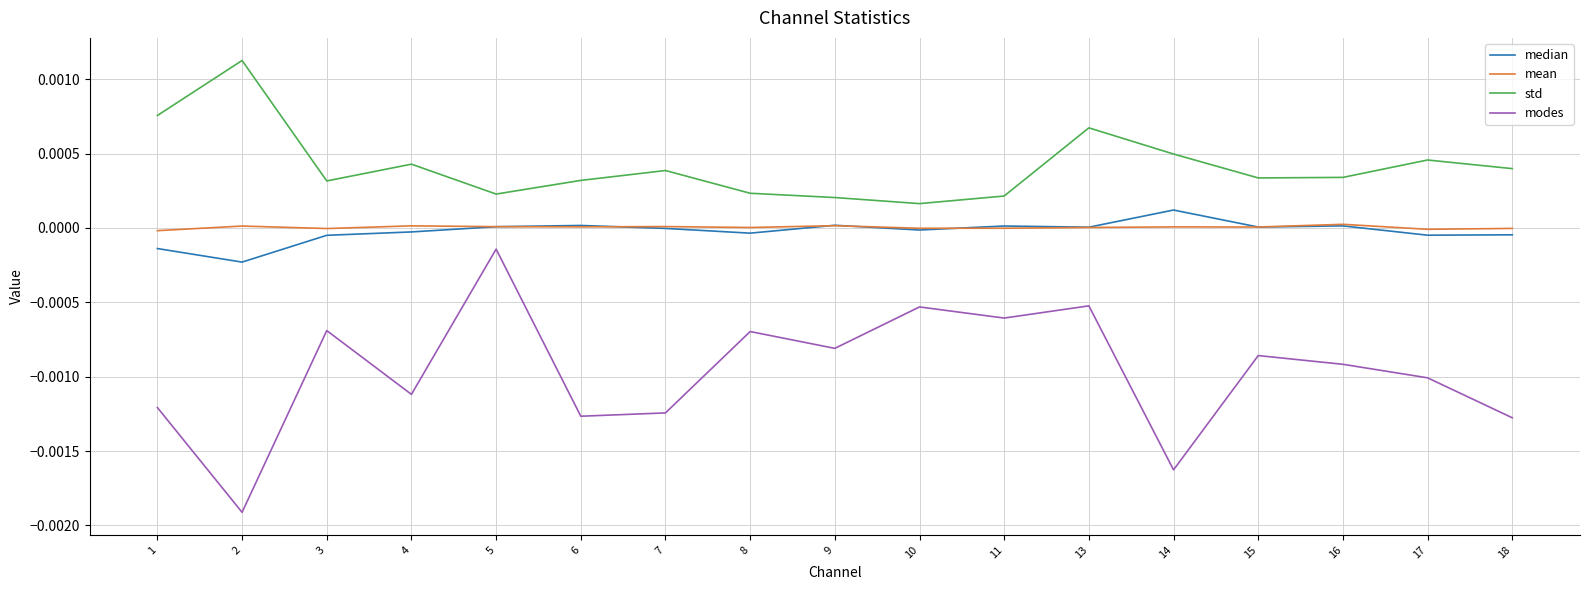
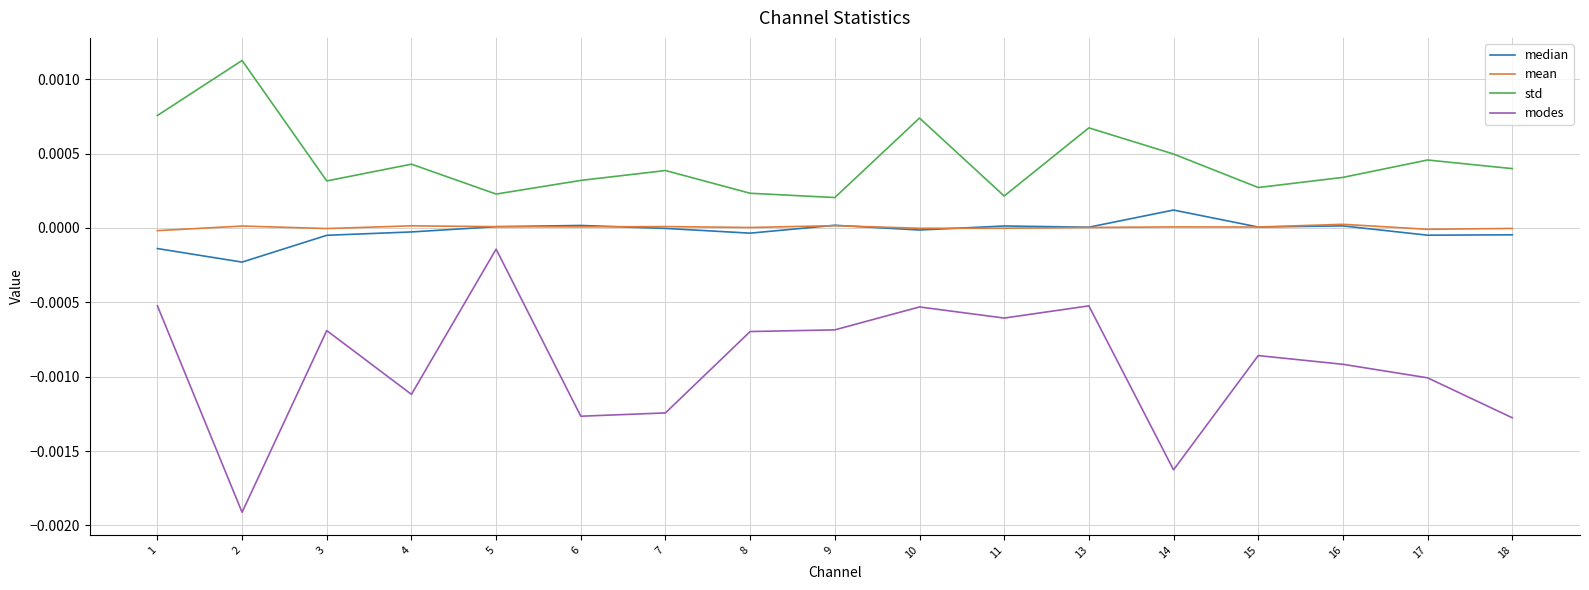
modes, 1: -0.00121 -> -0.00052
modes, 9: -0.00081 -> -0.00069
std, 10: 0.00016 -> 0.00074
std, 15: 0.00034 -> 0.00027
